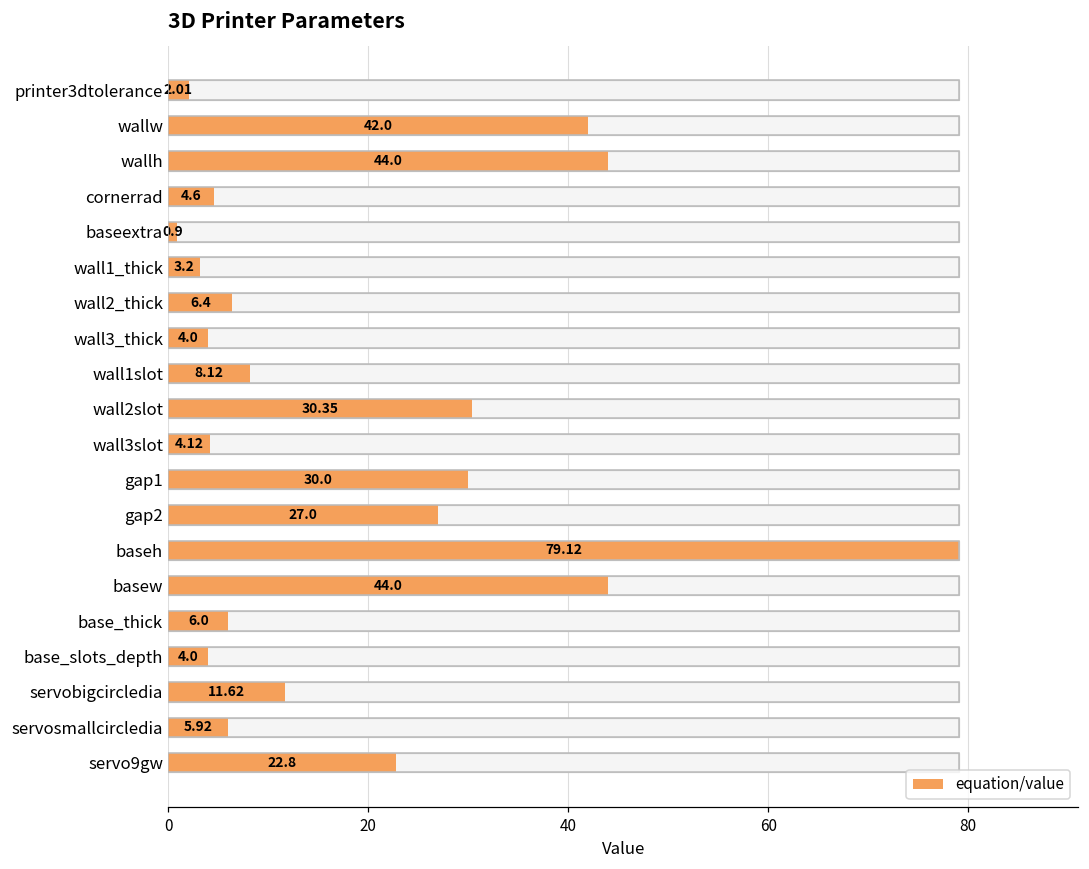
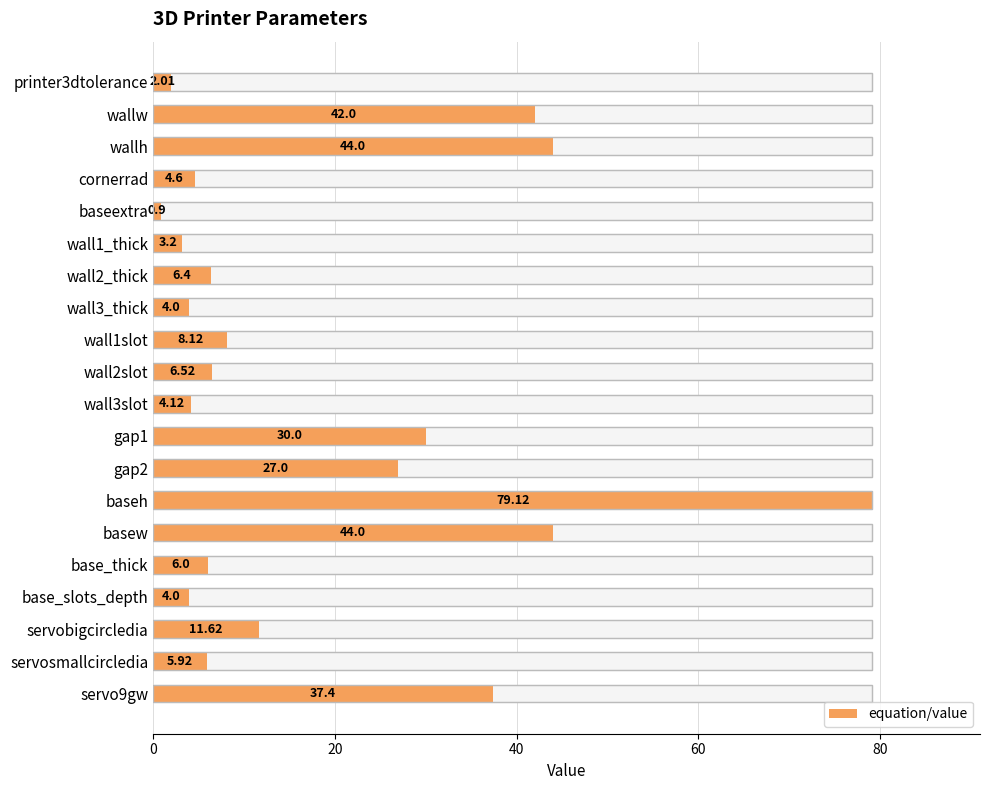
equation/value, wall2slot: 30.35 -> 6.52
equation/value, servo9gw: 22.8 -> 37.4
